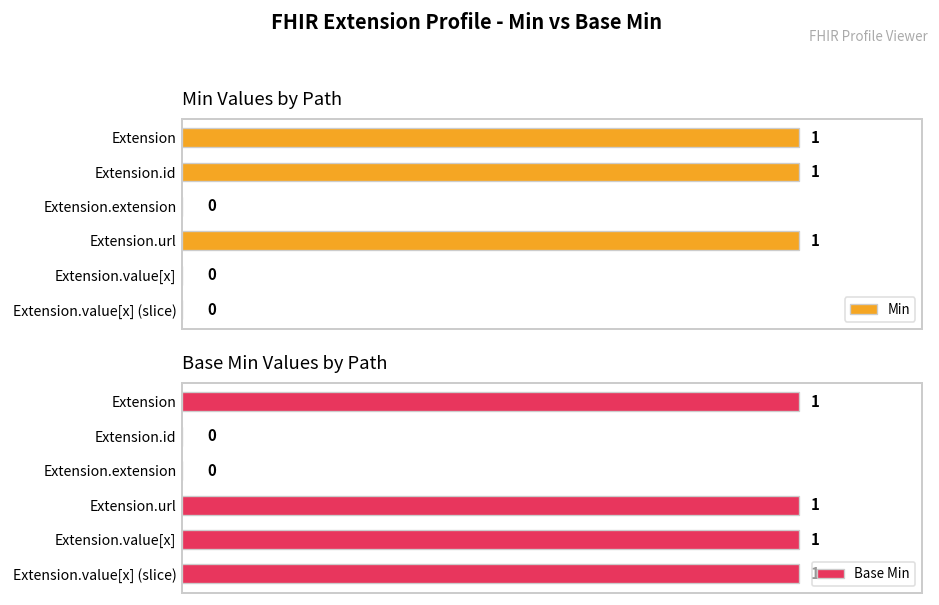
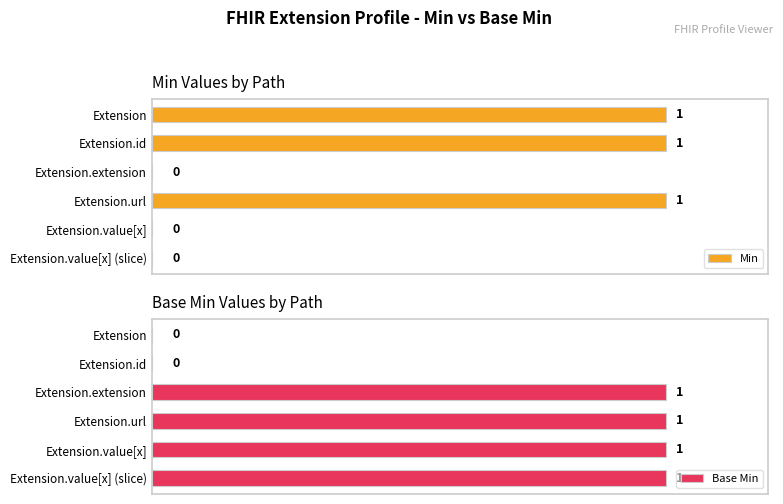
Base Min Values by Path, Extension: 1 -> 0
Base Min Values by Path, Extension.extension: 0 -> 1
